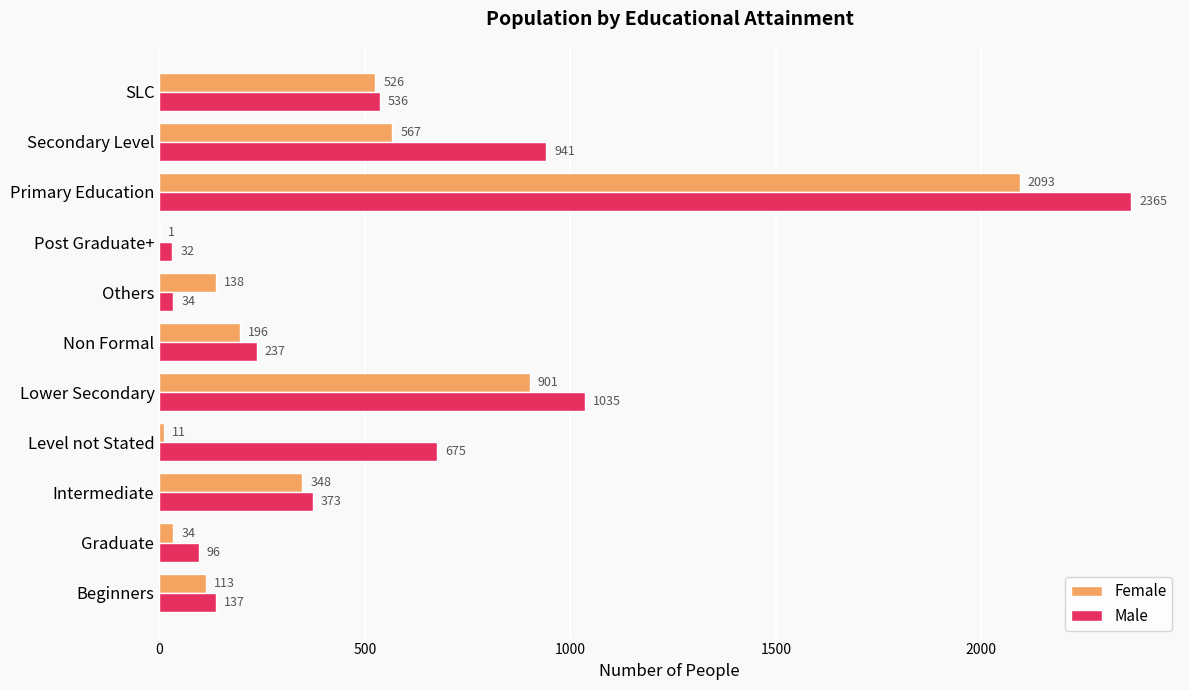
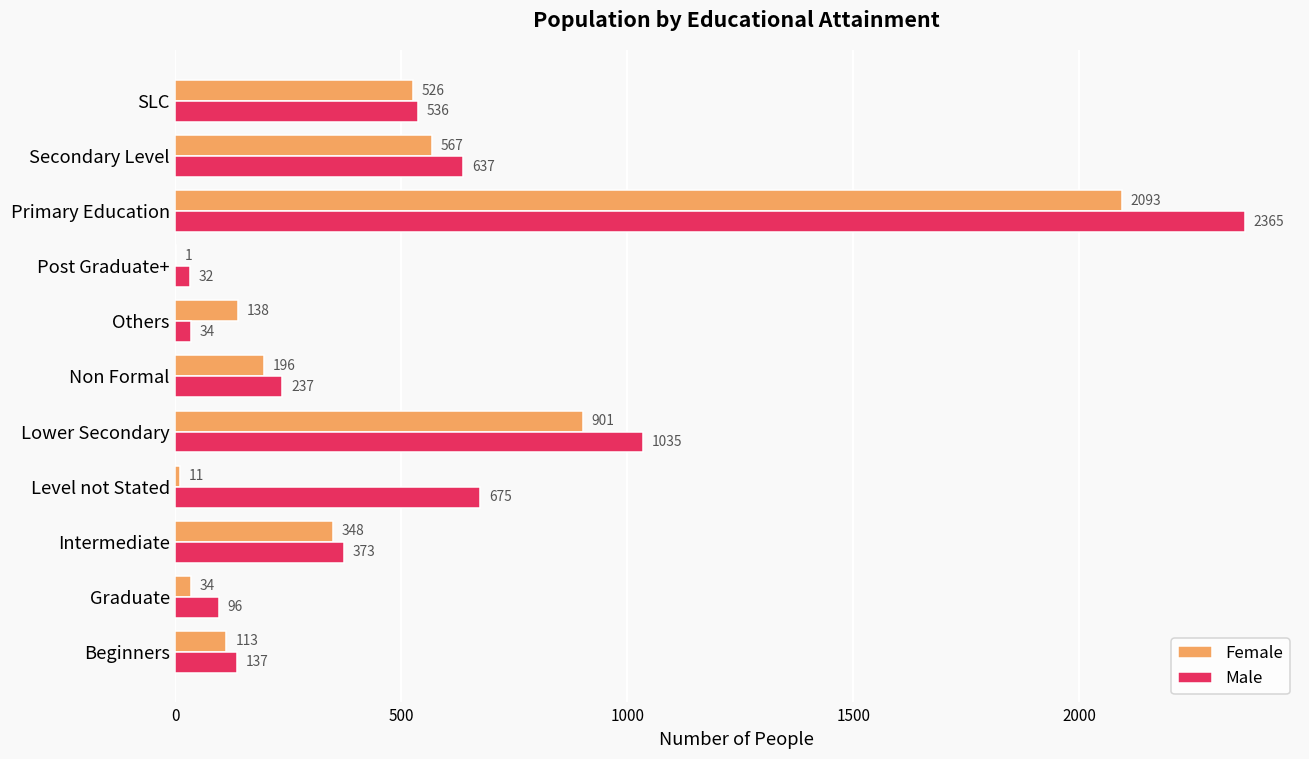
Male, Secondary Level: 941 -> 637
